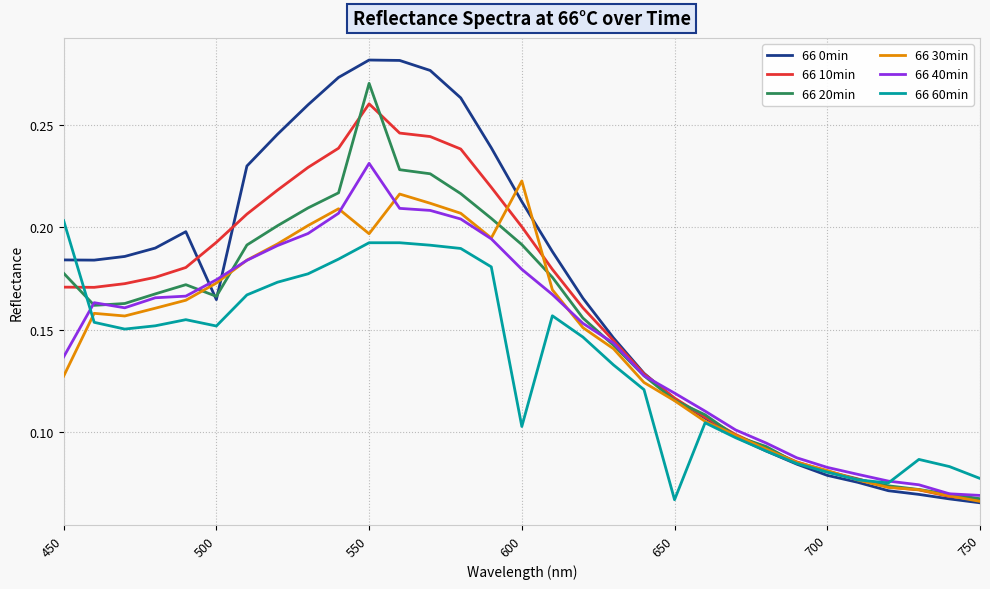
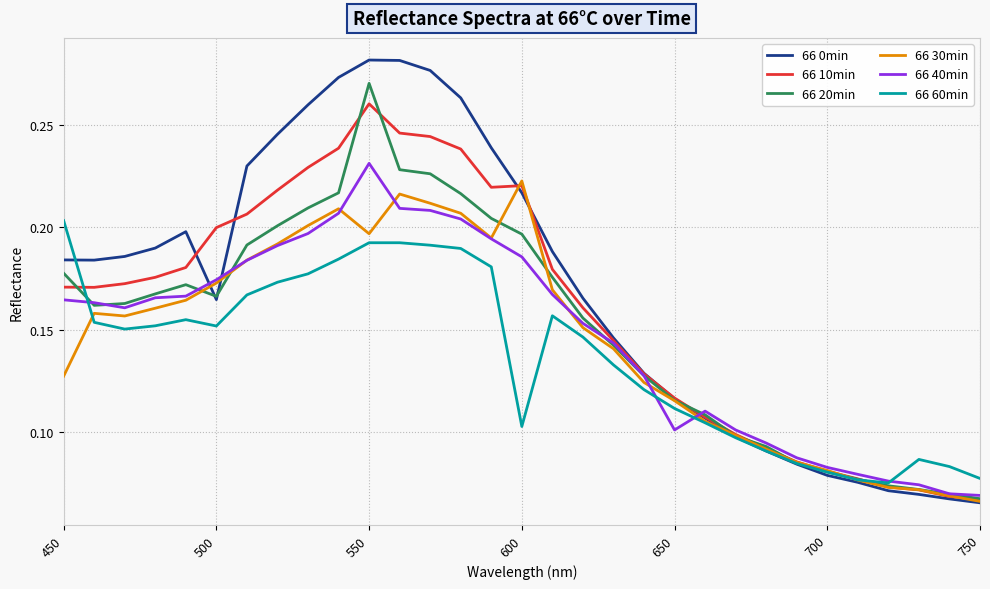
66 40min, 450: 0.137 -> 0.165
66 10min, 500: 0.193 -> 0.200
66 0min, 600: 0.213 -> 0.217
66 10min, 600: 0.200 -> 0.220
66 20min, 600: 0.192 -> 0.197
66 40min, 600: 0.180 -> 0.186
66 40min, 650: 0.119 -> 0.101
66 60min, 650: 0.067 -> 0.112
